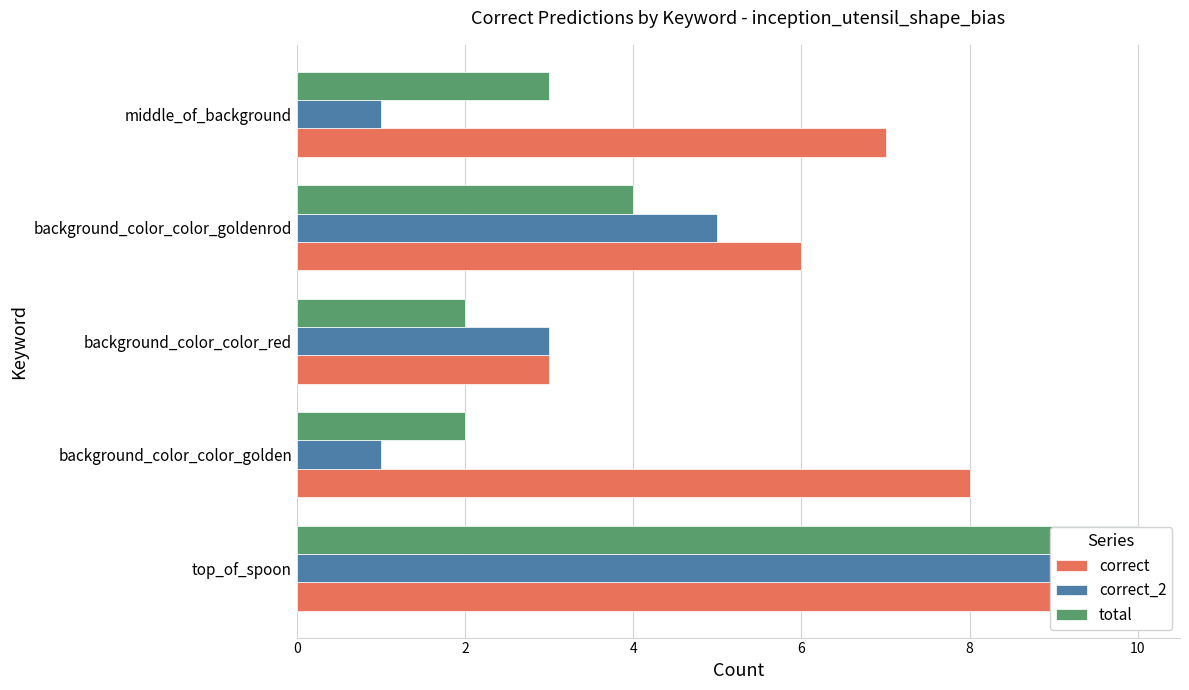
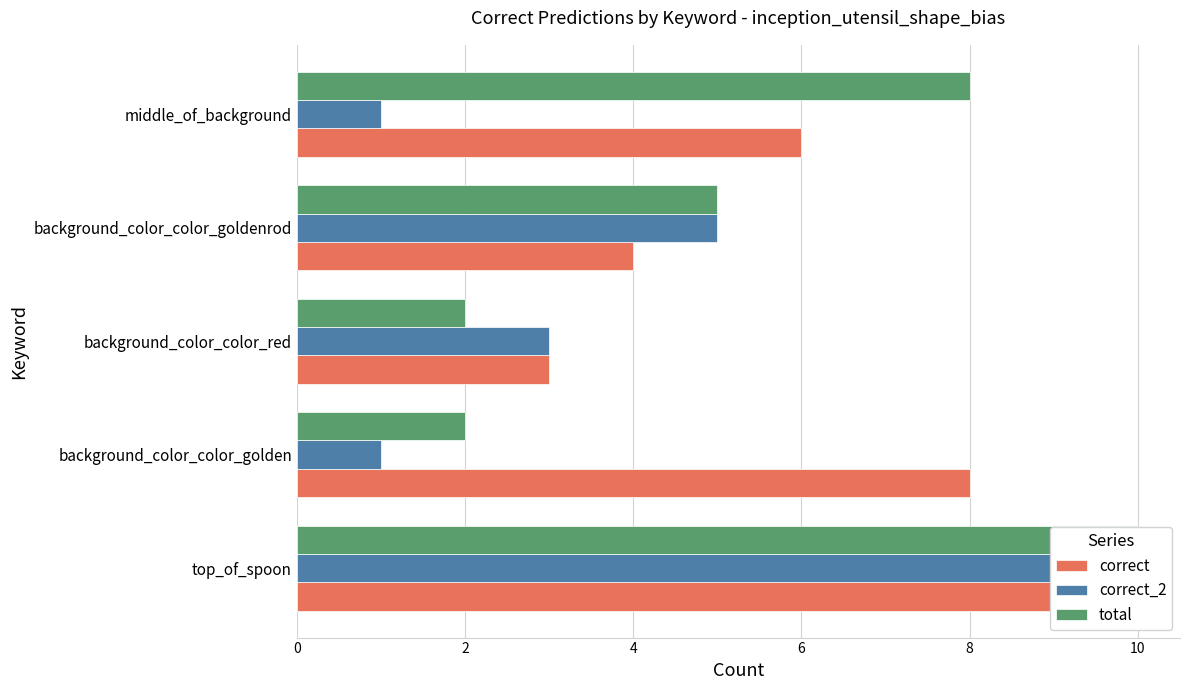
total, middle_of_background: 3 -> 8
correct, middle_of_background: 7 -> 6
total, background_color_color_goldenrod: 4 -> 5
correct, background_color_color_goldenrod: 6 -> 4
